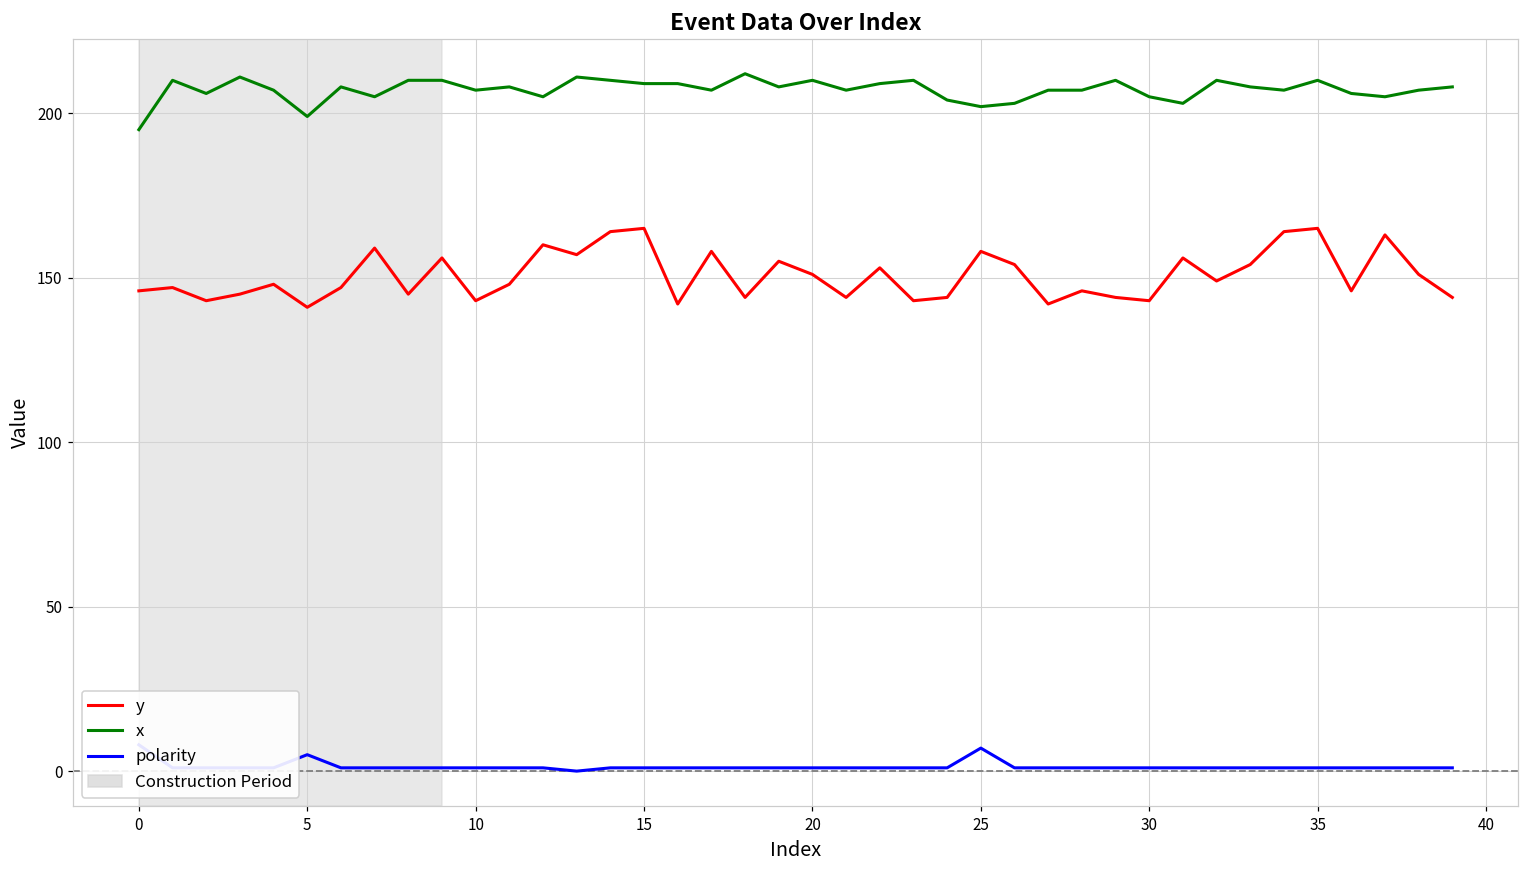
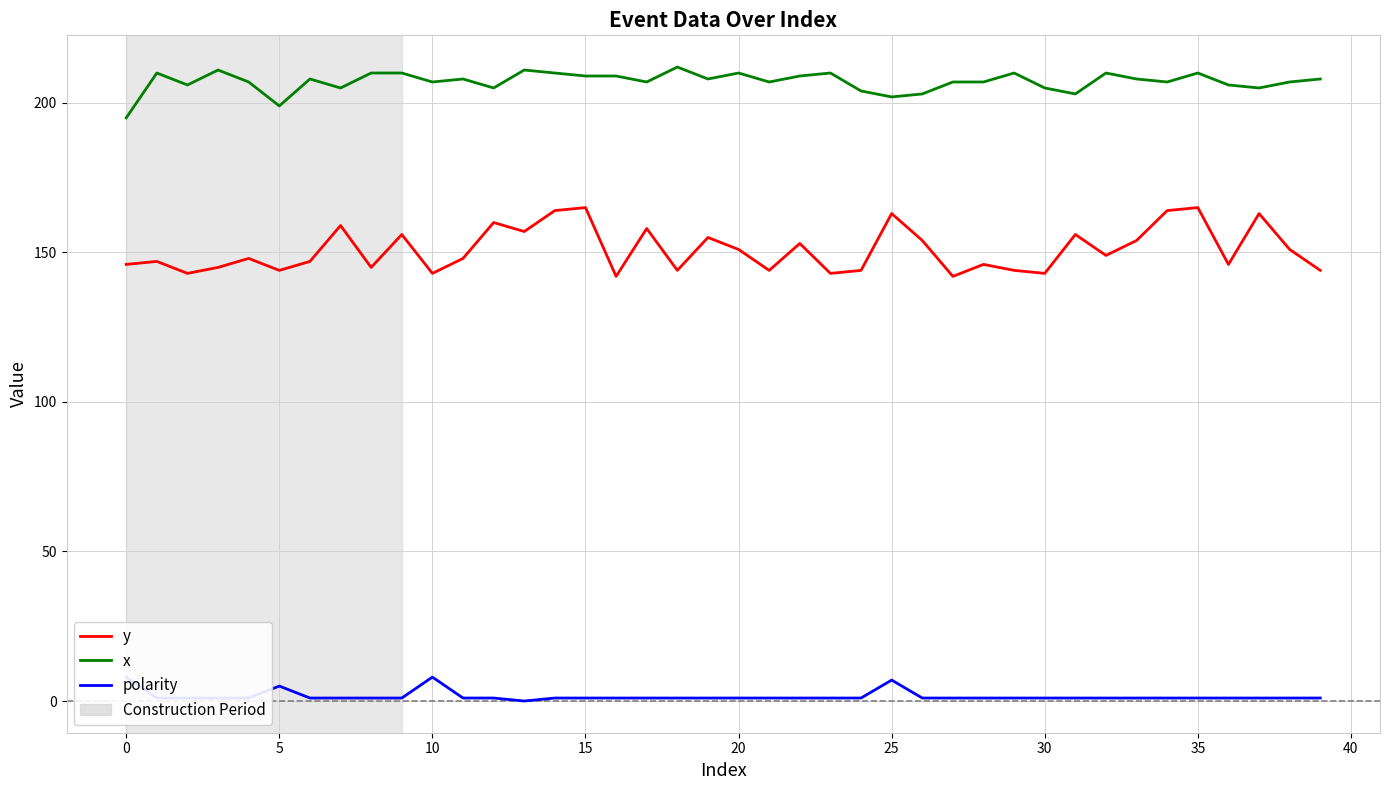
y, 5: 141 -> 144
polarity, 10: 1 -> 8
y, 25: 158 -> 163
